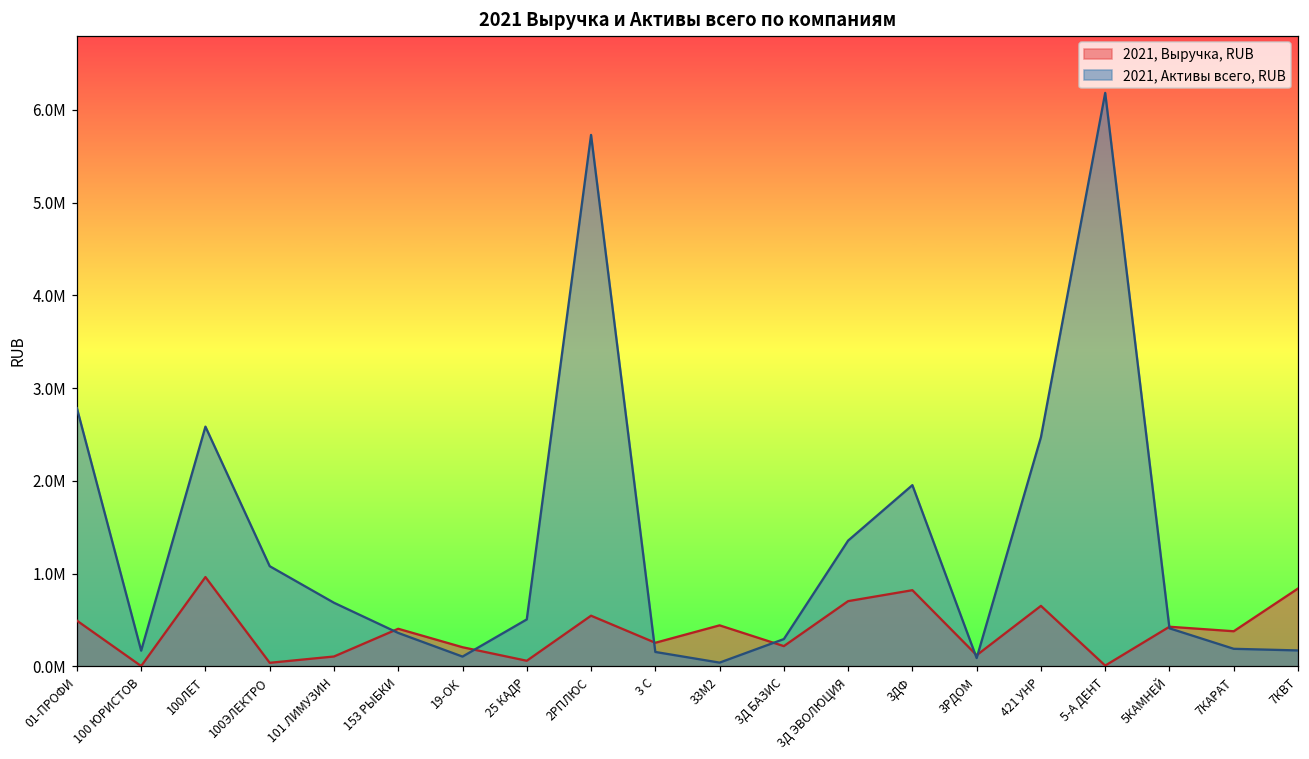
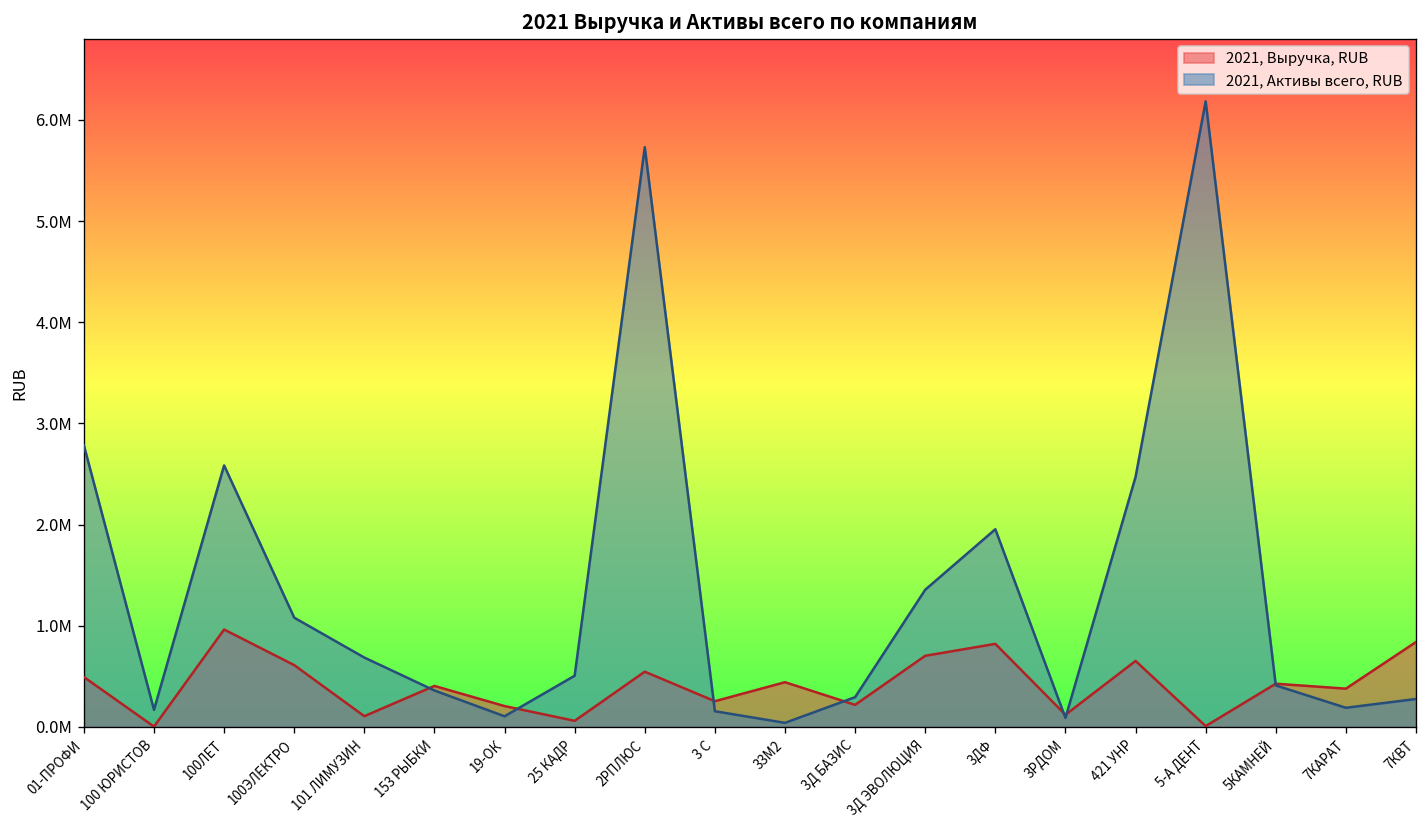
2021, Выручка, RUB, 100ЭЛЕКТРО: 0 -> 600000
2021, Активы всего, RUB, 7КВТ: 200000 -> 300000
